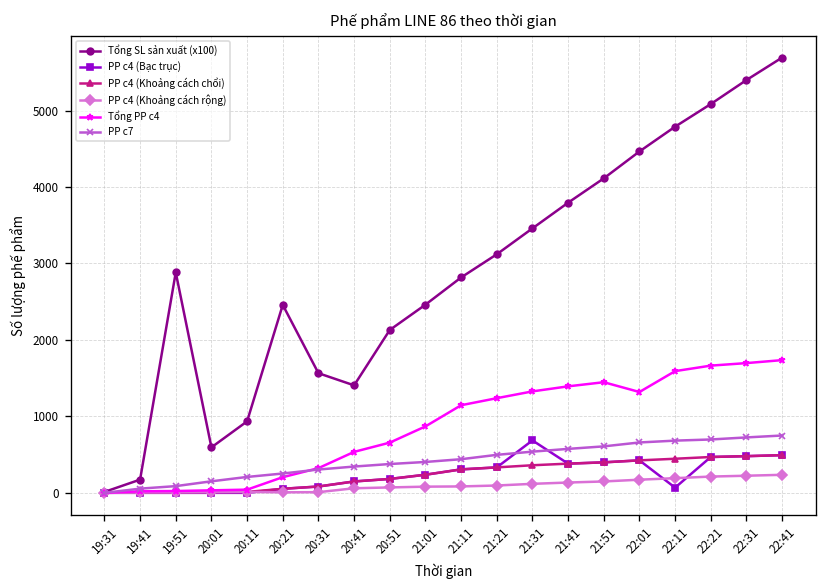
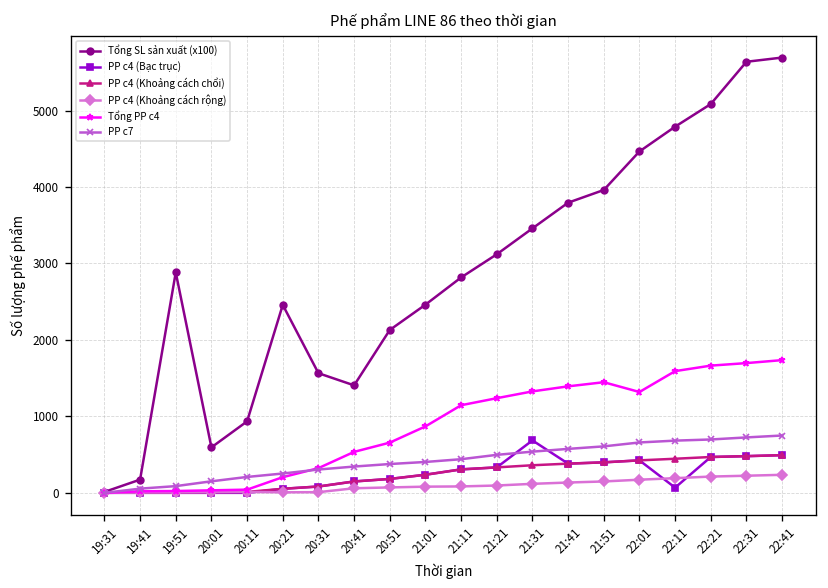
Tổng SL sản xuất (x100), 21:51: 4100 -> 4000
Tổng SL sản xuất (x100), 22:31: 5400 -> 5600
